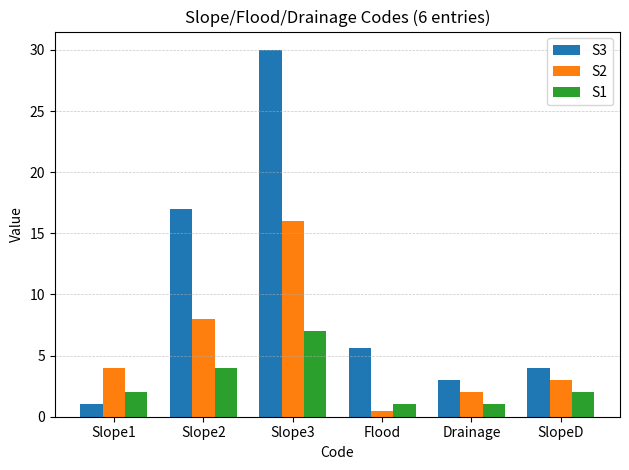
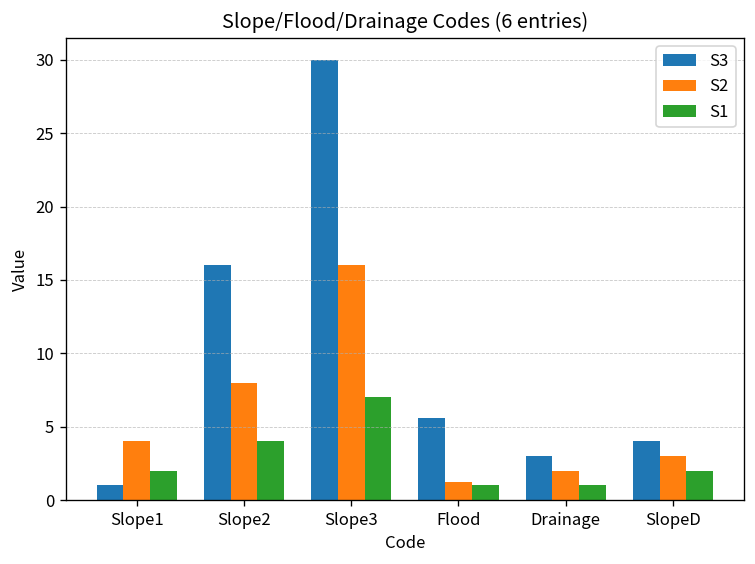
S3, Slope2: 17 -> 16
S2, Flood: 0.5 -> 1.2
